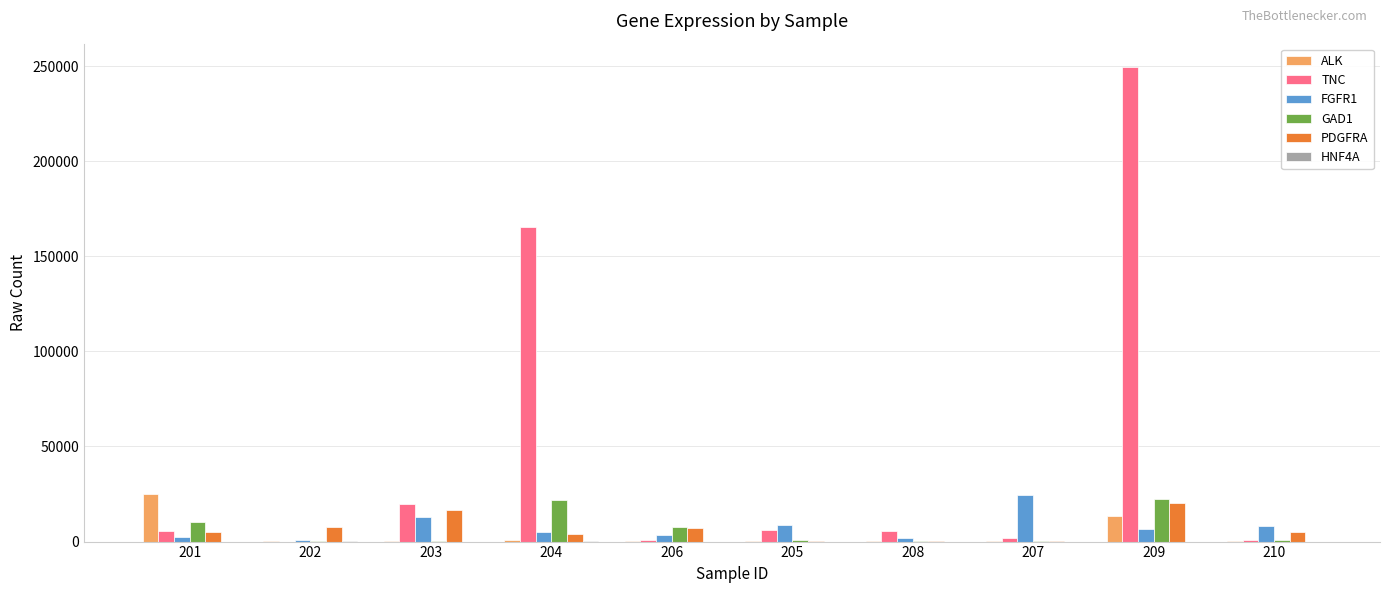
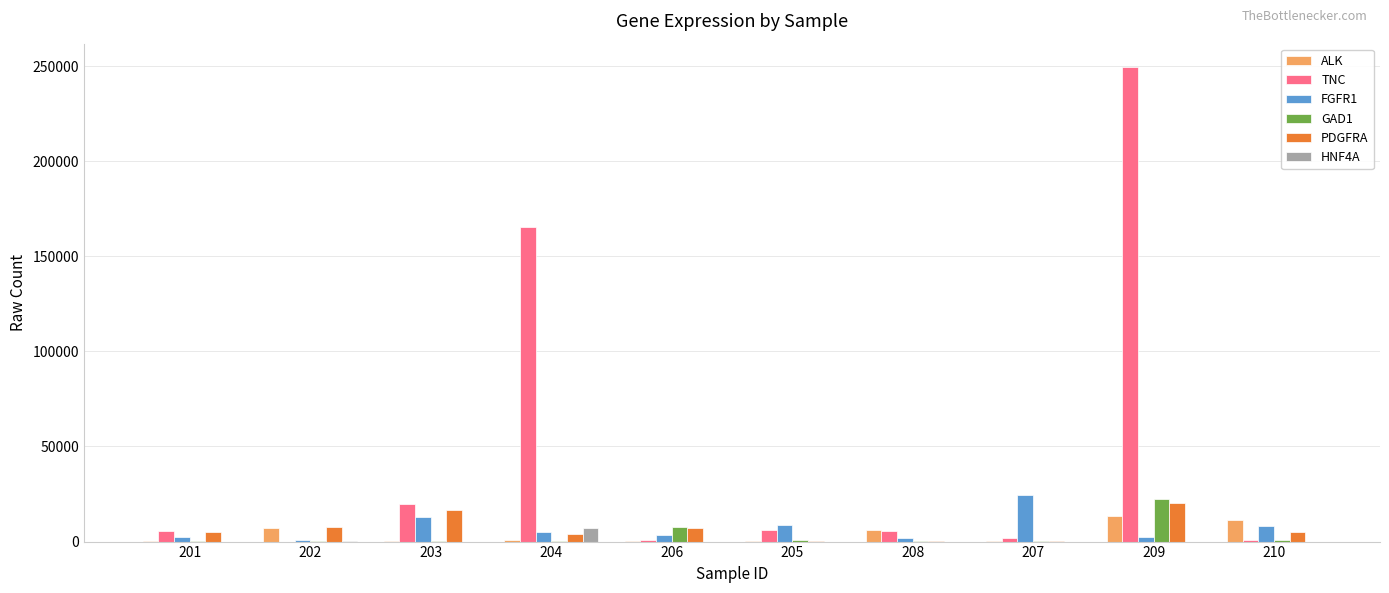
ALK, 201: 25000 -> 0
GAD1, 201: 11000 -> 0
ALK, 202: 0 -> 7000
GAD1, 204: 22000 -> 0
HNF4A, 204: 0 -> 7000
ALK, 208: 0 -> 6000
FGFR1, 209: 7000 -> 2000
ALK, 210: 0 -> 11000
